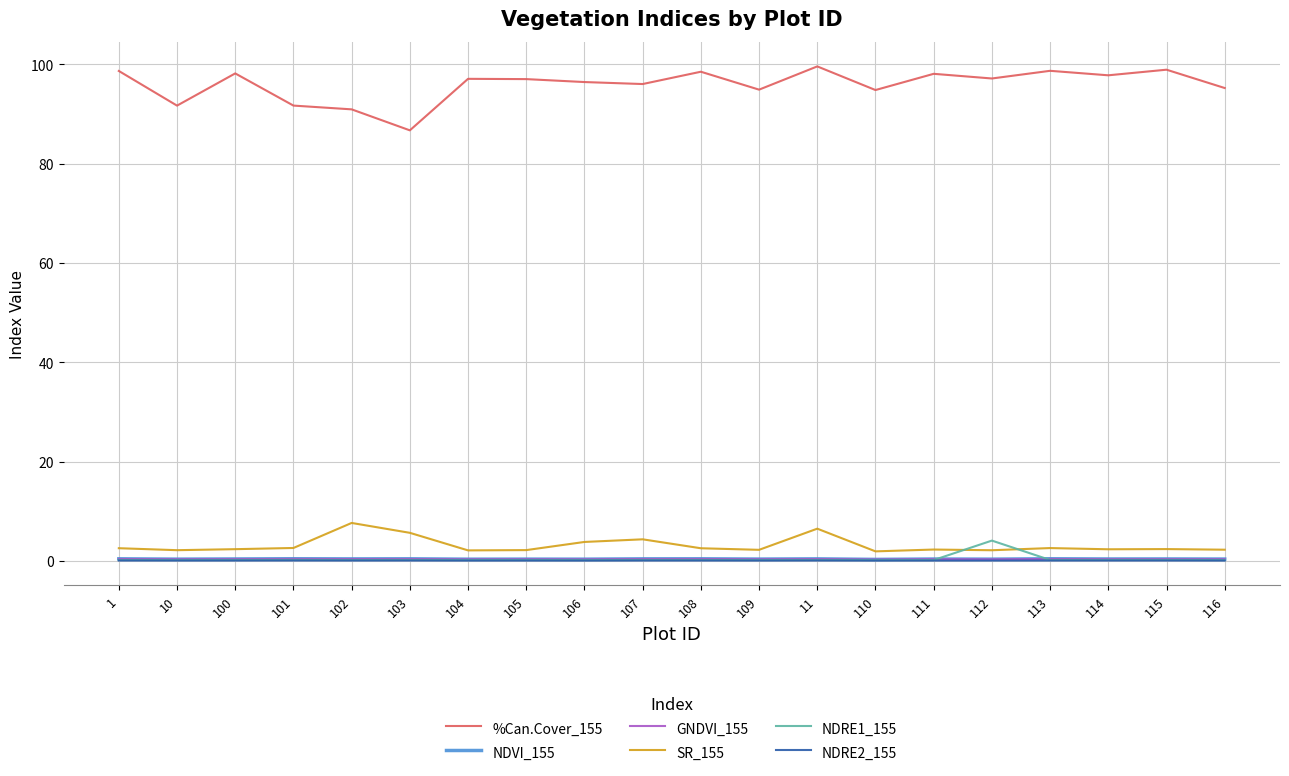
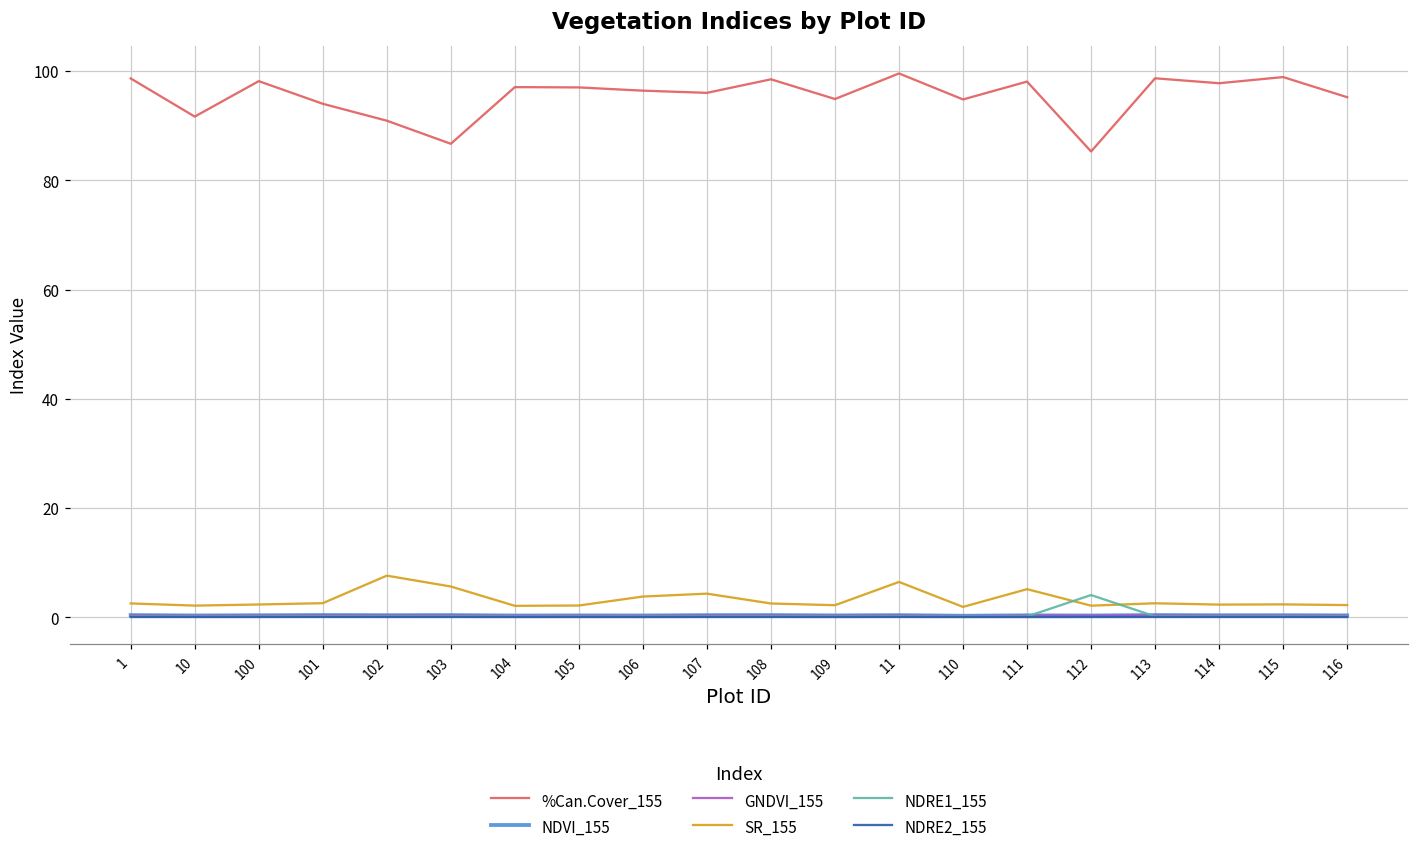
%Can.Cover_155, 101: 92 -> 94
SR_155, 111: 2 -> 5
%Can.Cover_155, 112: 97 -> 85
